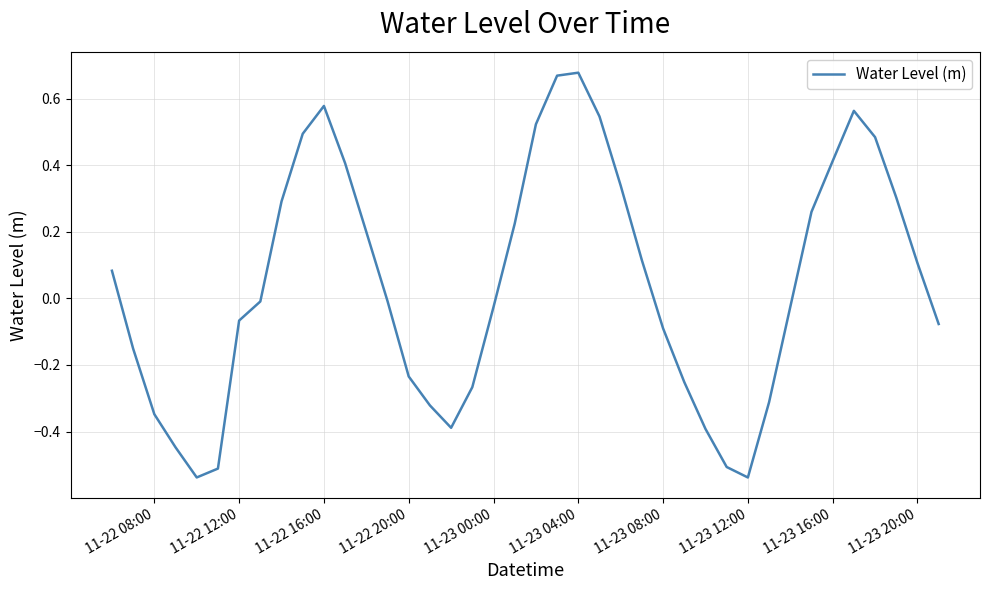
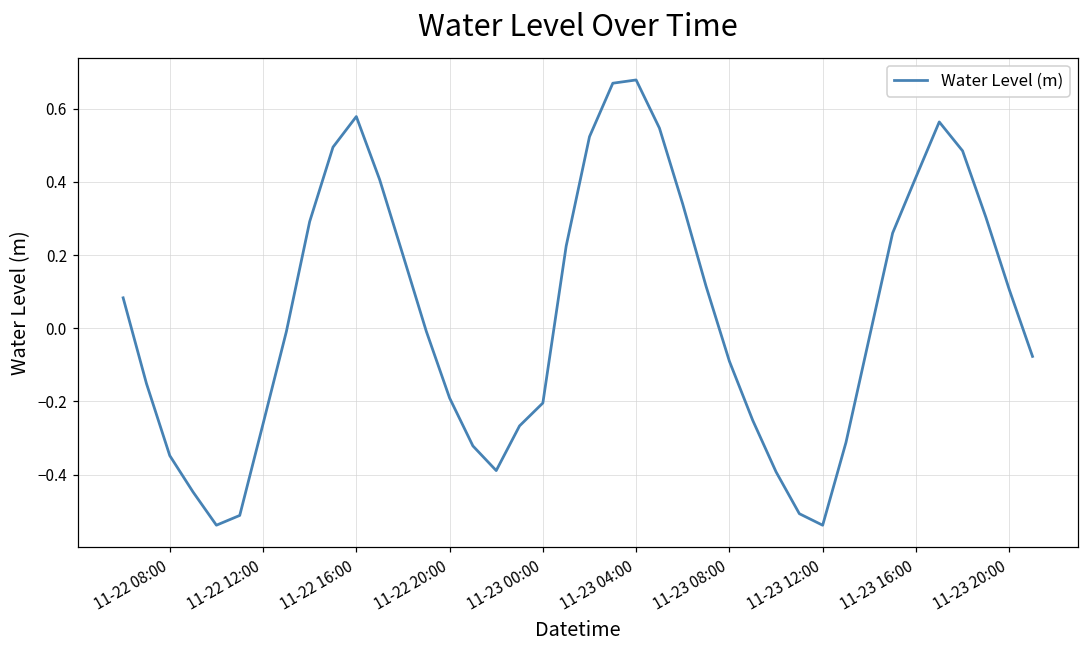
11-22 12:00: -0.07 -> -0.26
11-22 20:00: -0.23 -> -0.19
11-23 00:00: -0.03 -> -0.20
